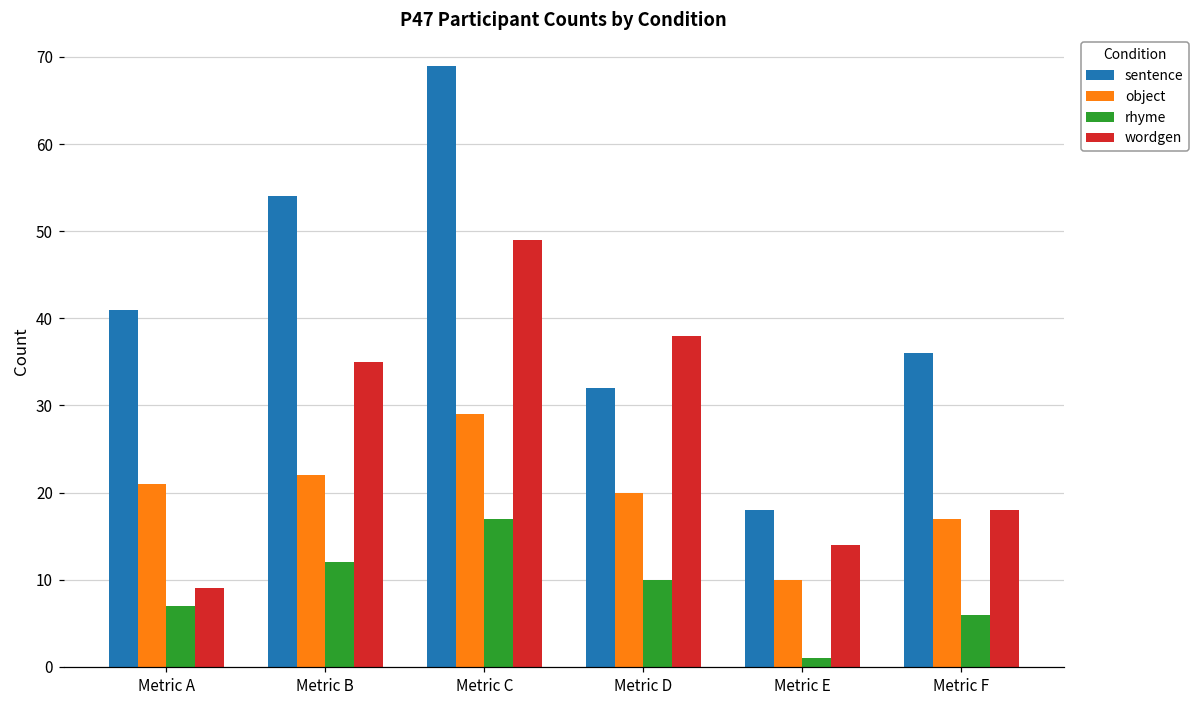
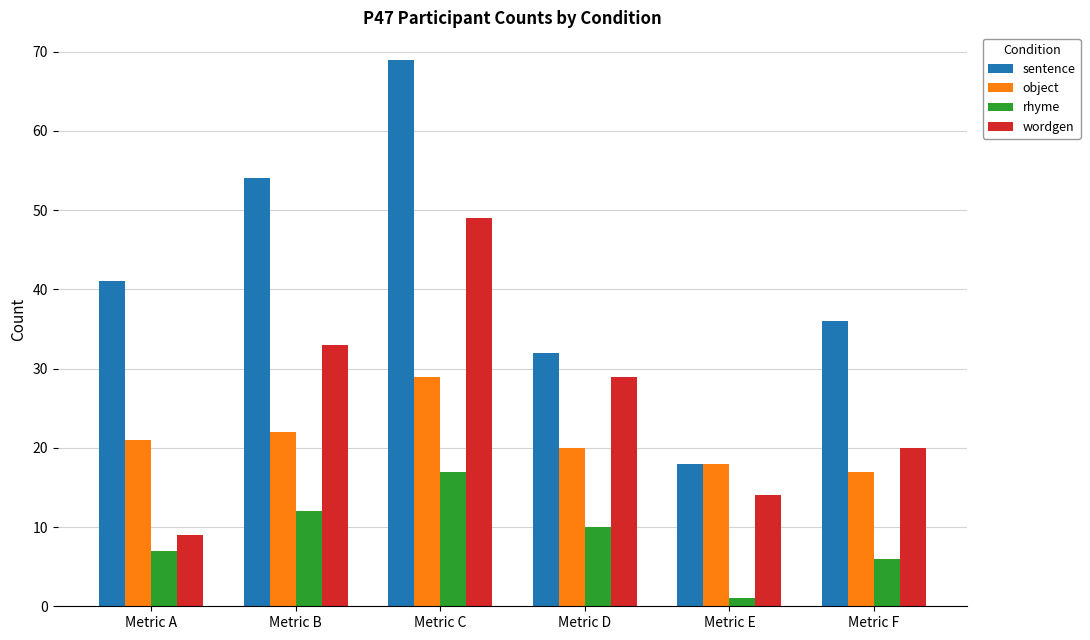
wordgen, Metric B: 35 -> 33
wordgen, Metric D: 38 -> 29
object, Metric E: 10 -> 18
wordgen, Metric F: 18 -> 20
